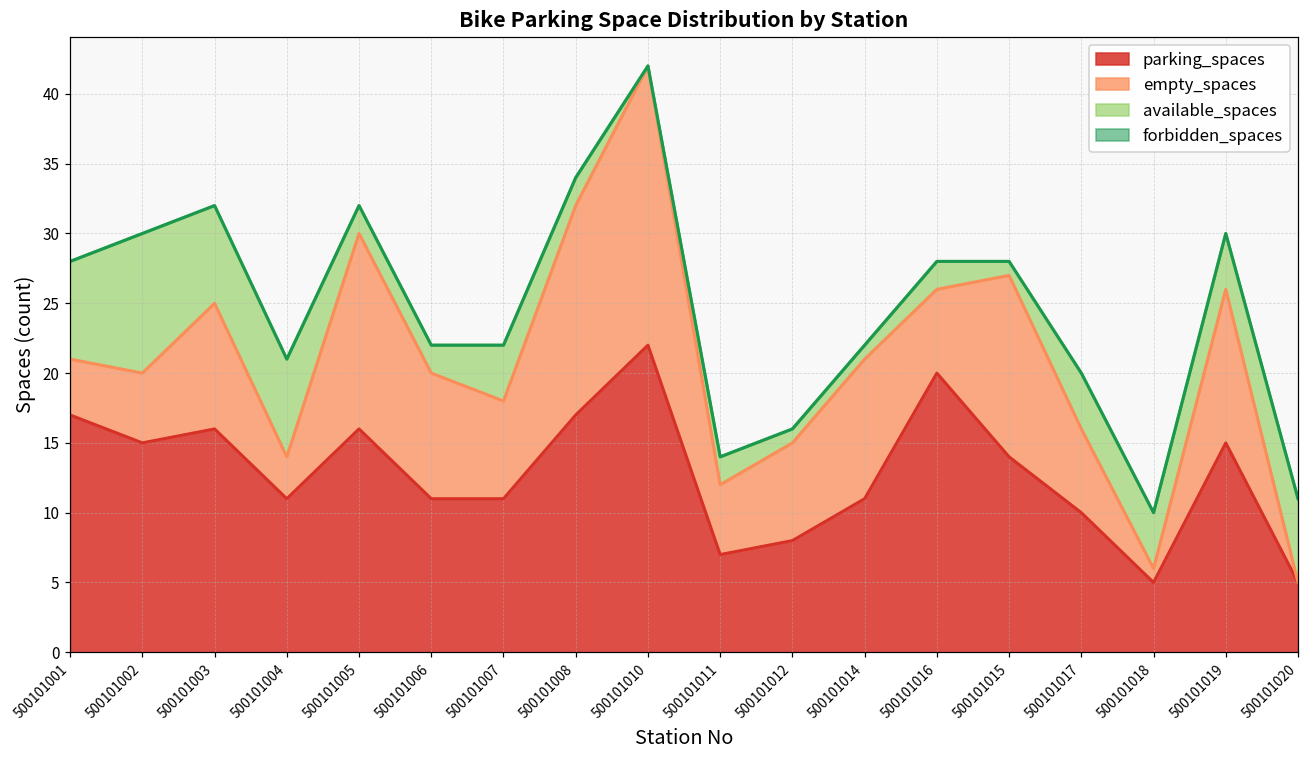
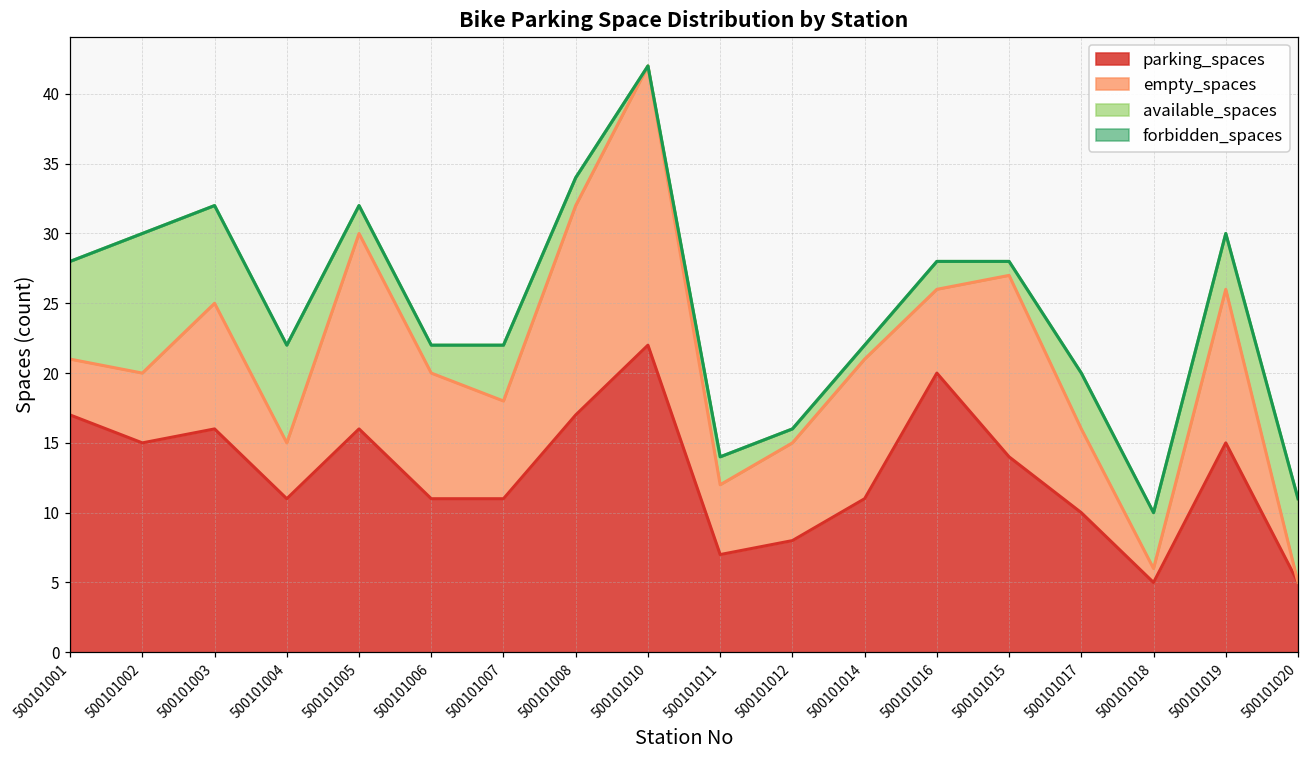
empty_spaces, 500101004: 3 -> 4
